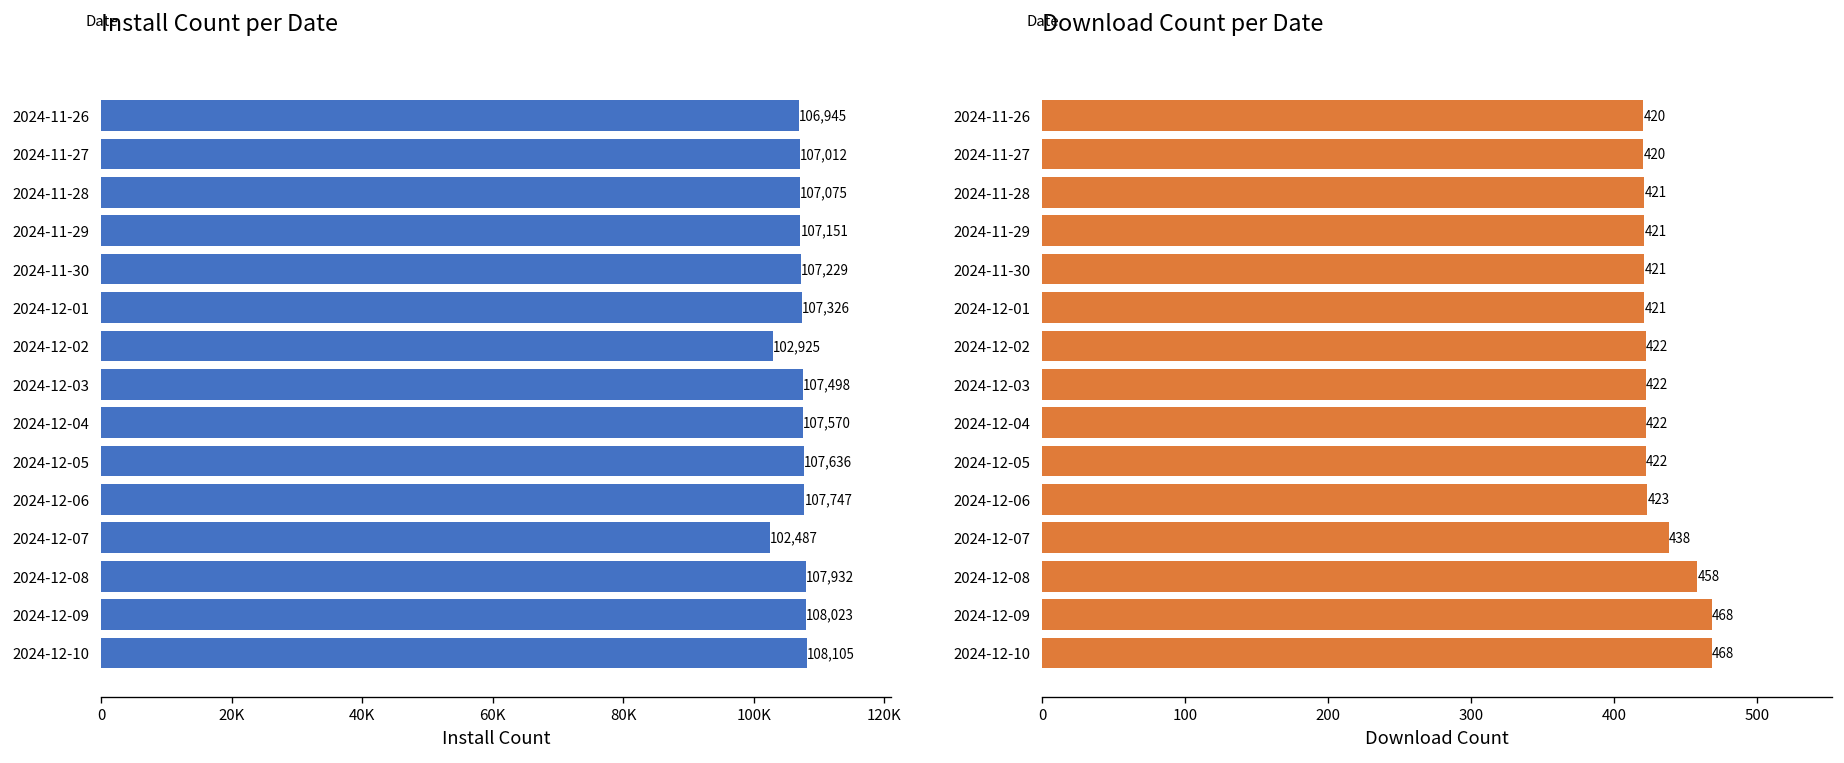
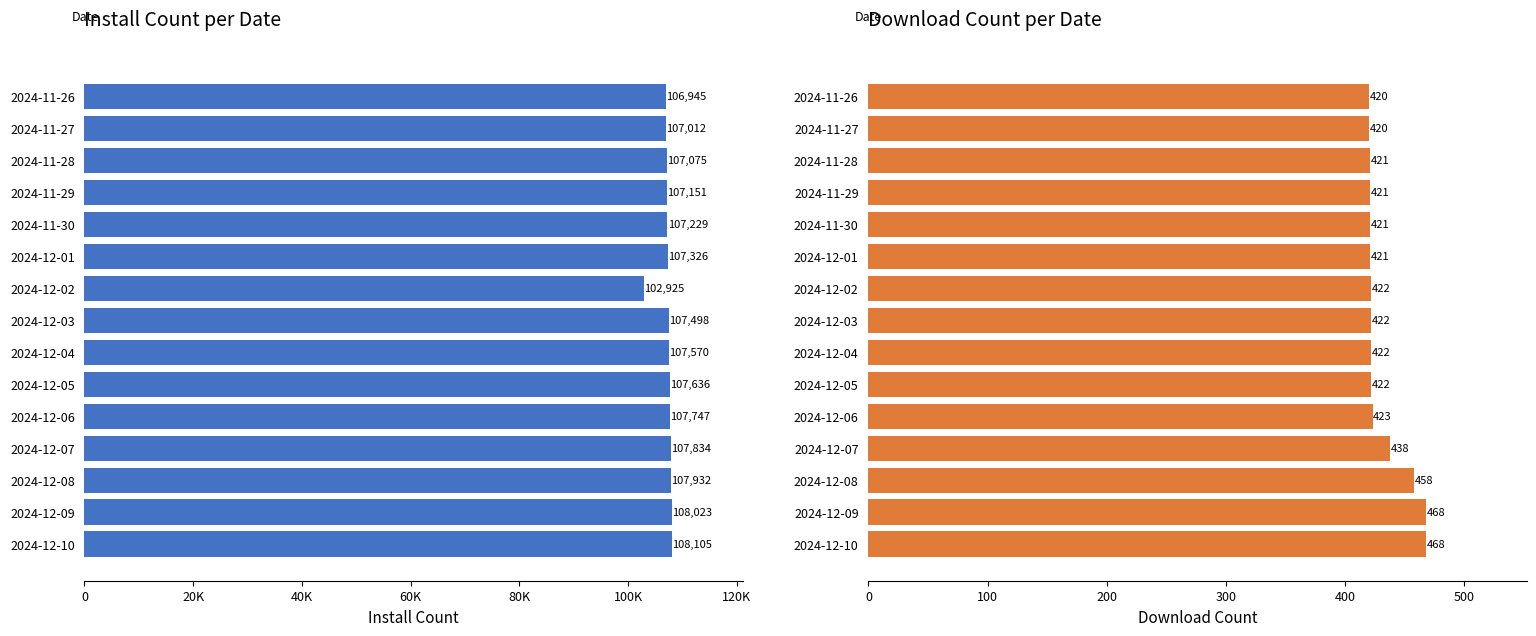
Install Count per Date, 2024-12-07: 102,487 -> 107,834
